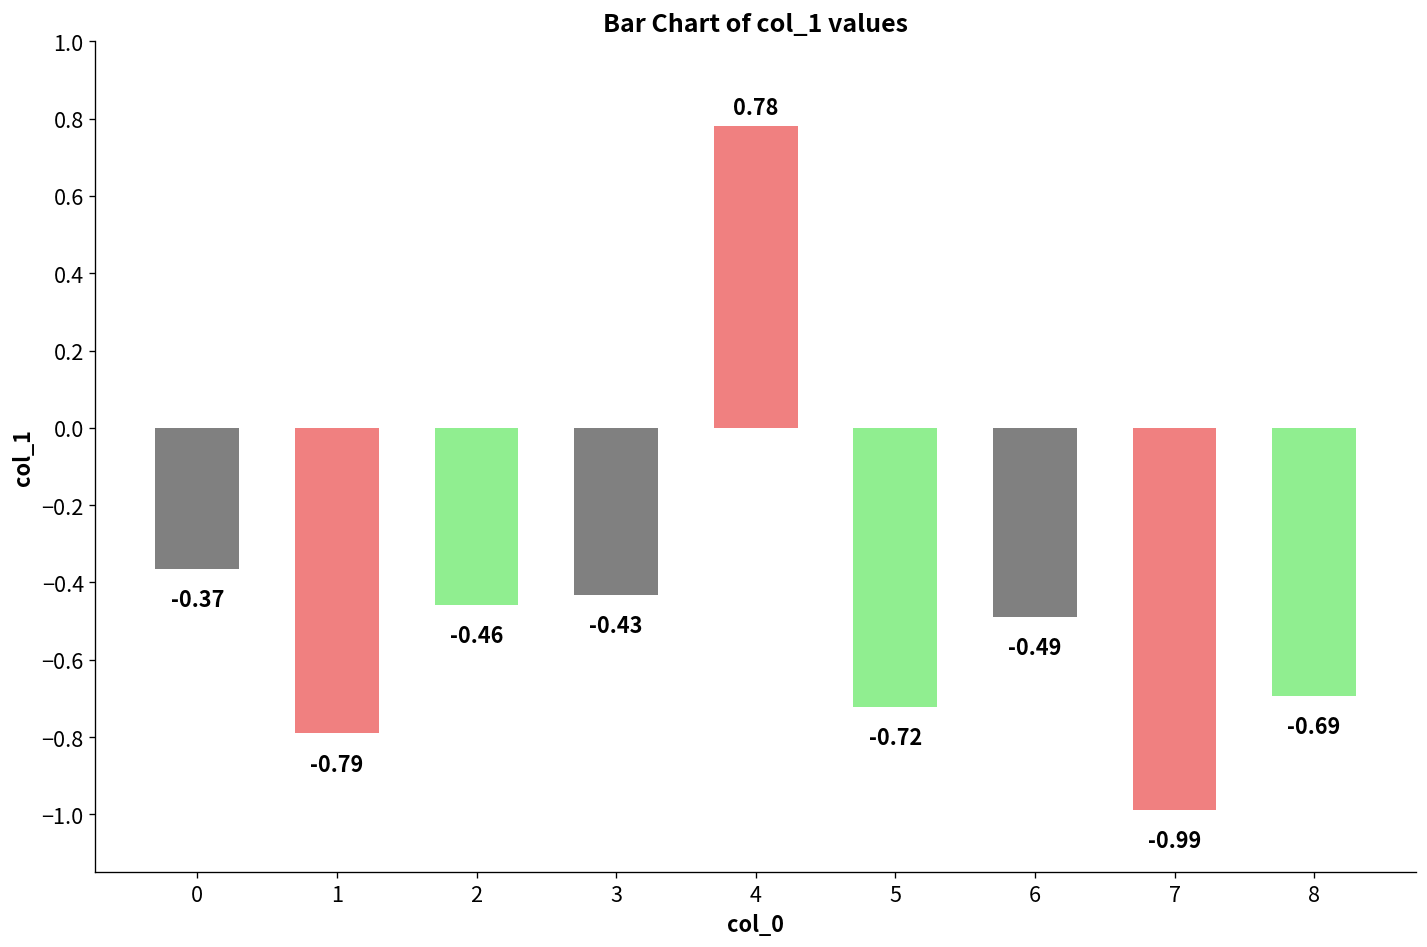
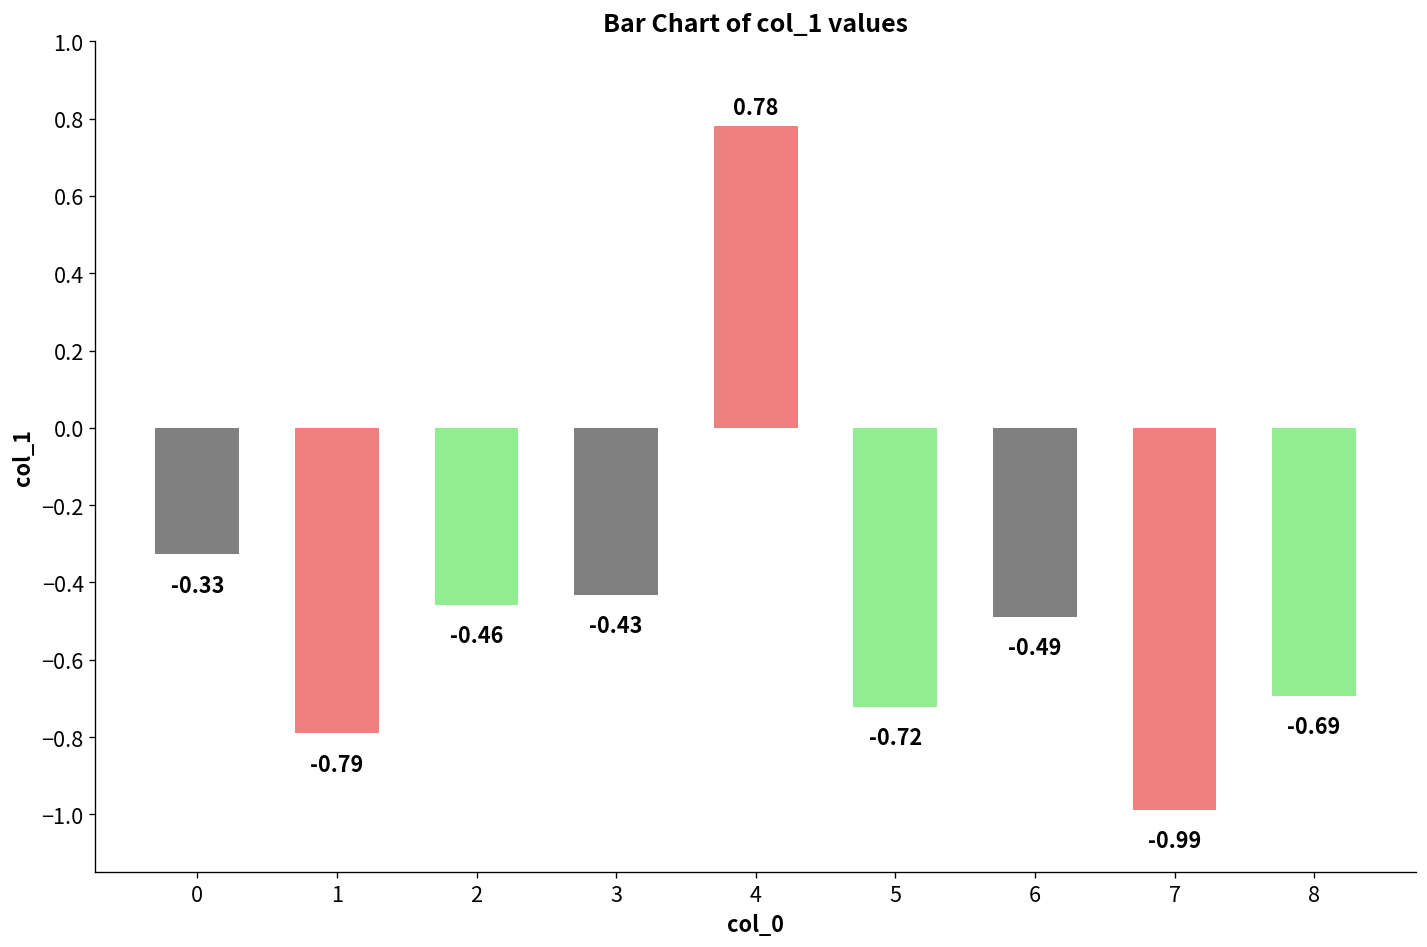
0: -0.37 -> -0.33
